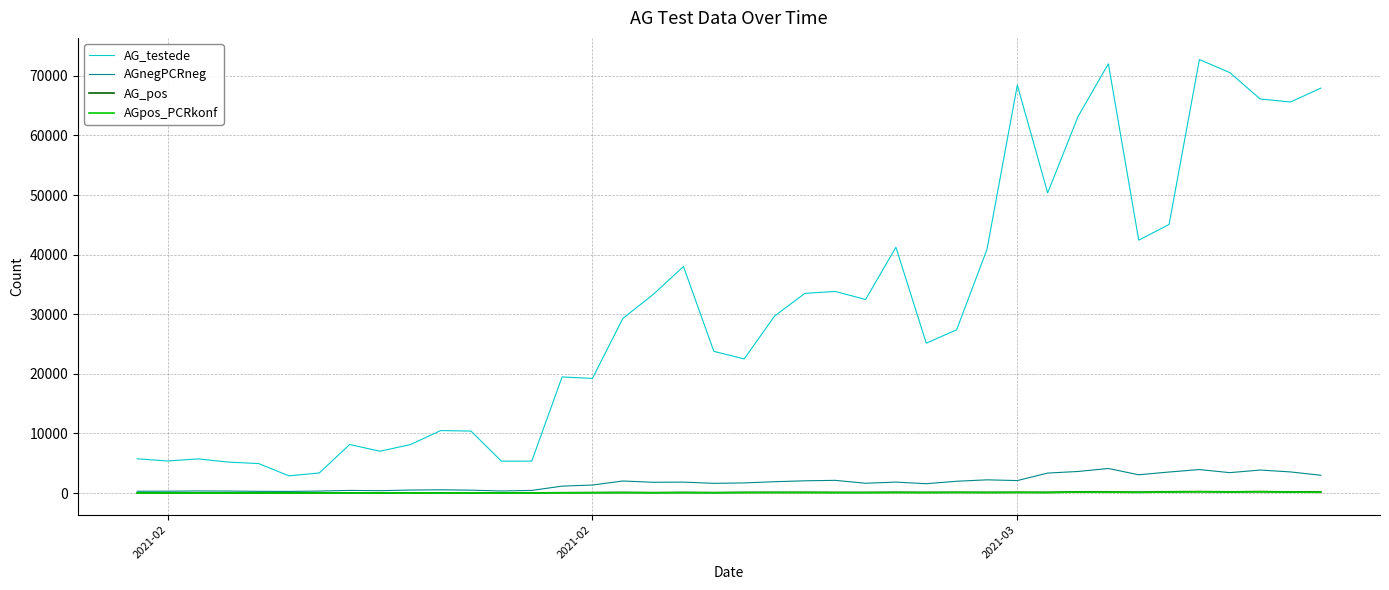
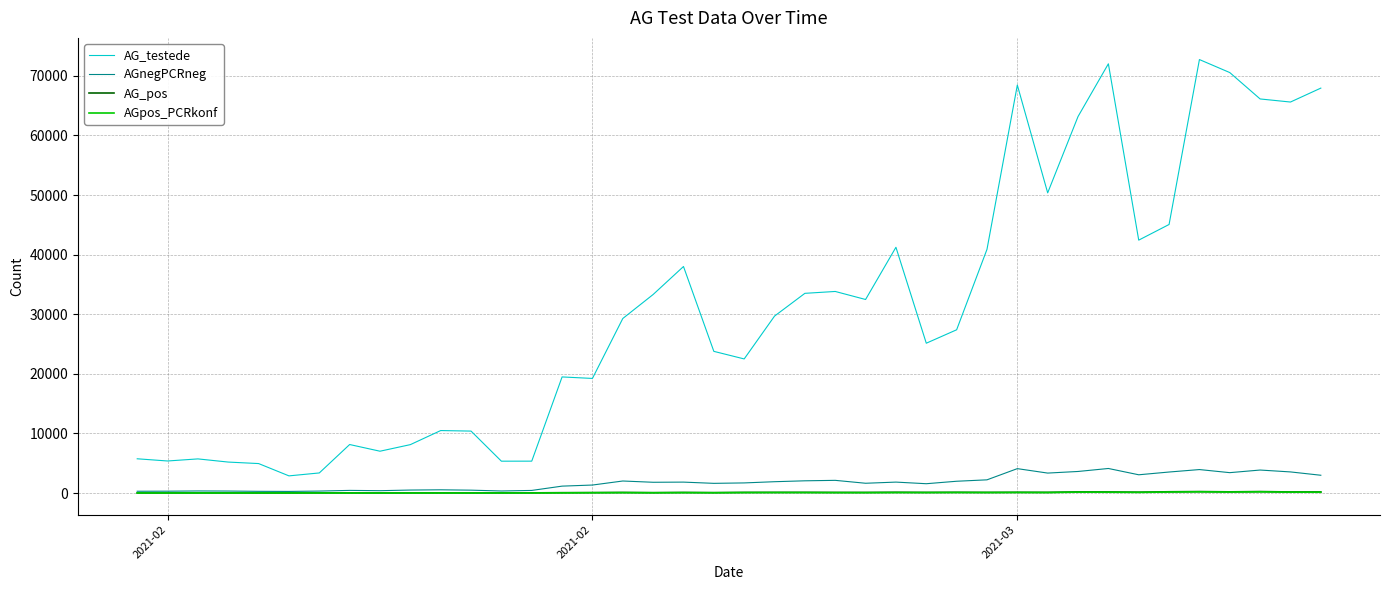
AGnegPCRneg, 2021-03: 2000 -> 4000
